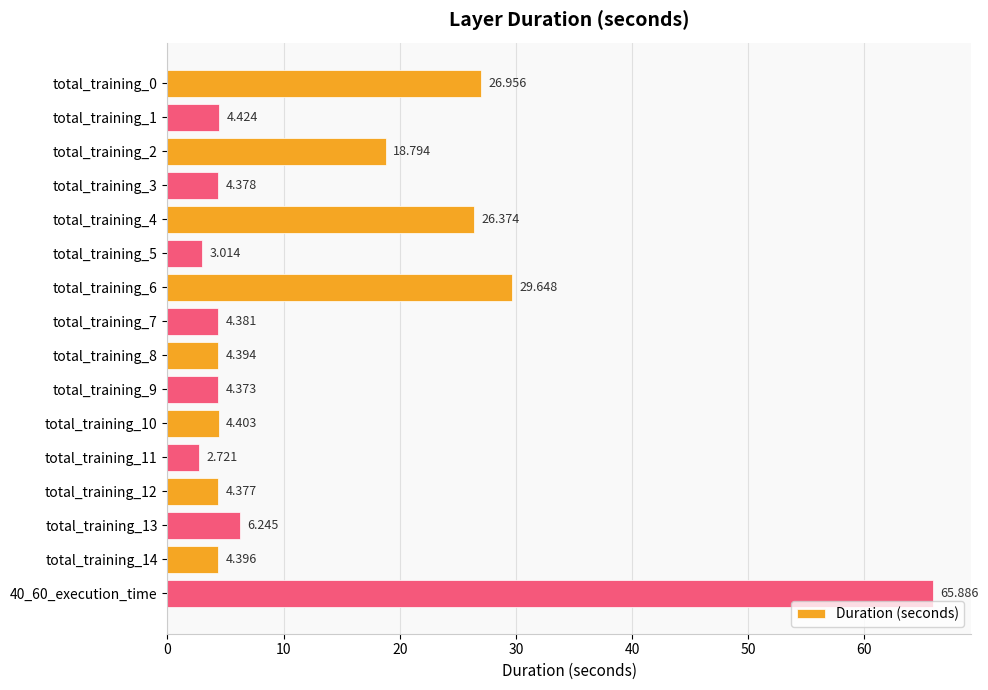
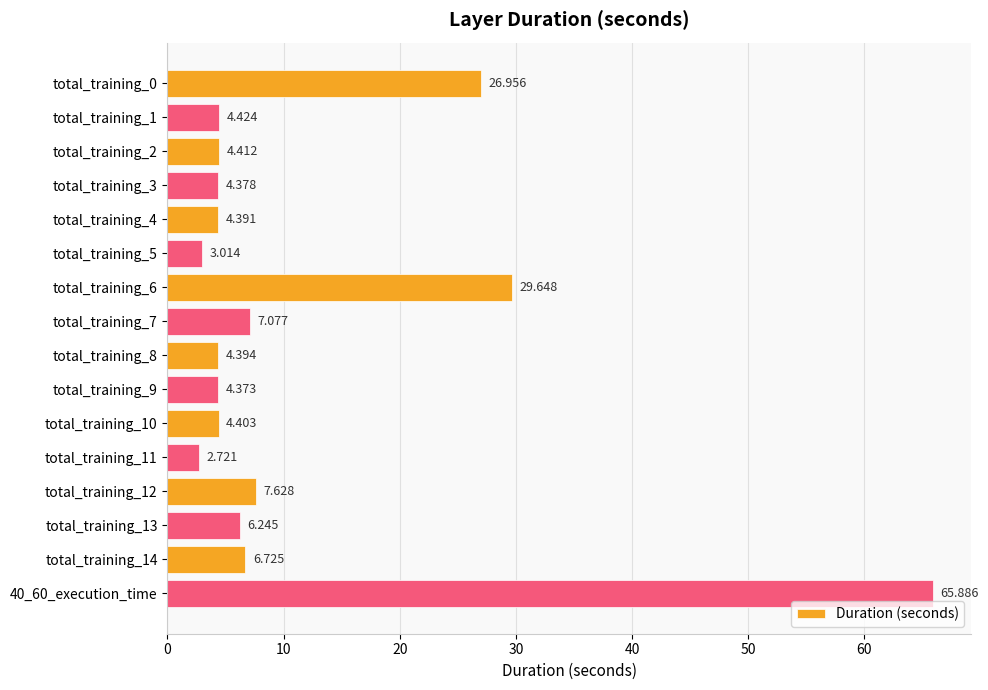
total_training_2: 18.794 -> 4.412
total_training_4: 26.374 -> 4.391
total_training_7: 4.381 -> 7.077
total_training_12: 4.377 -> 7.628
total_training_14: 4.396 -> 6.725
